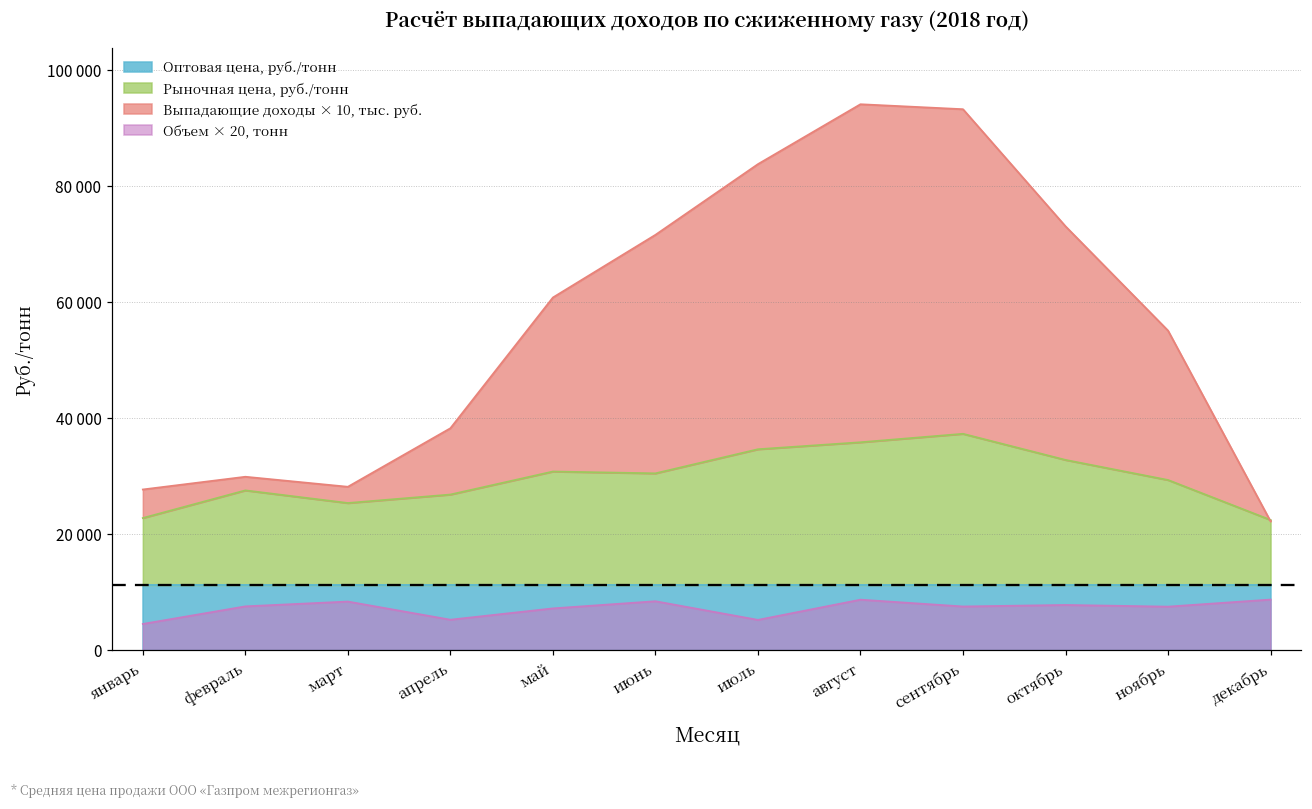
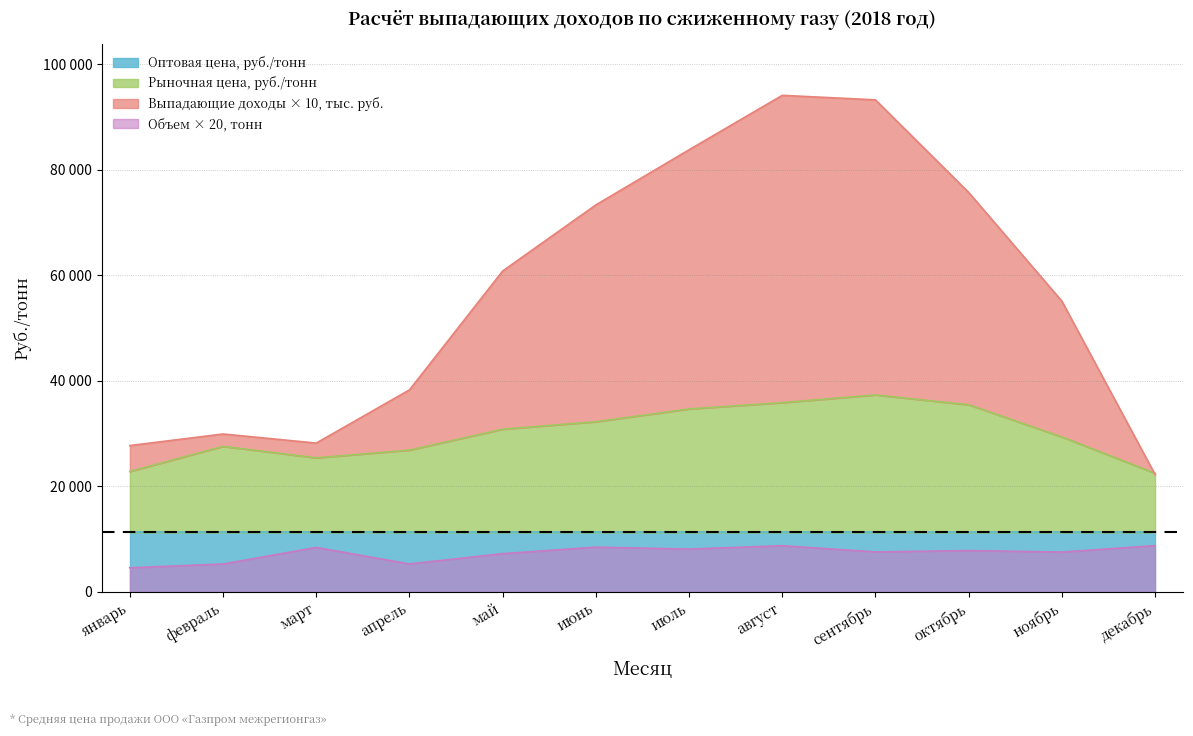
Объем × 20, тонн, февраль: 8000 -> 5000
Рыночная цена, руб./тонн, июнь: 31000 -> 32000
Объем × 20, тонн, июль: 5000 -> 8000
Рыночная цена, руб./тонн, октябрь: 33000 -> 35000
